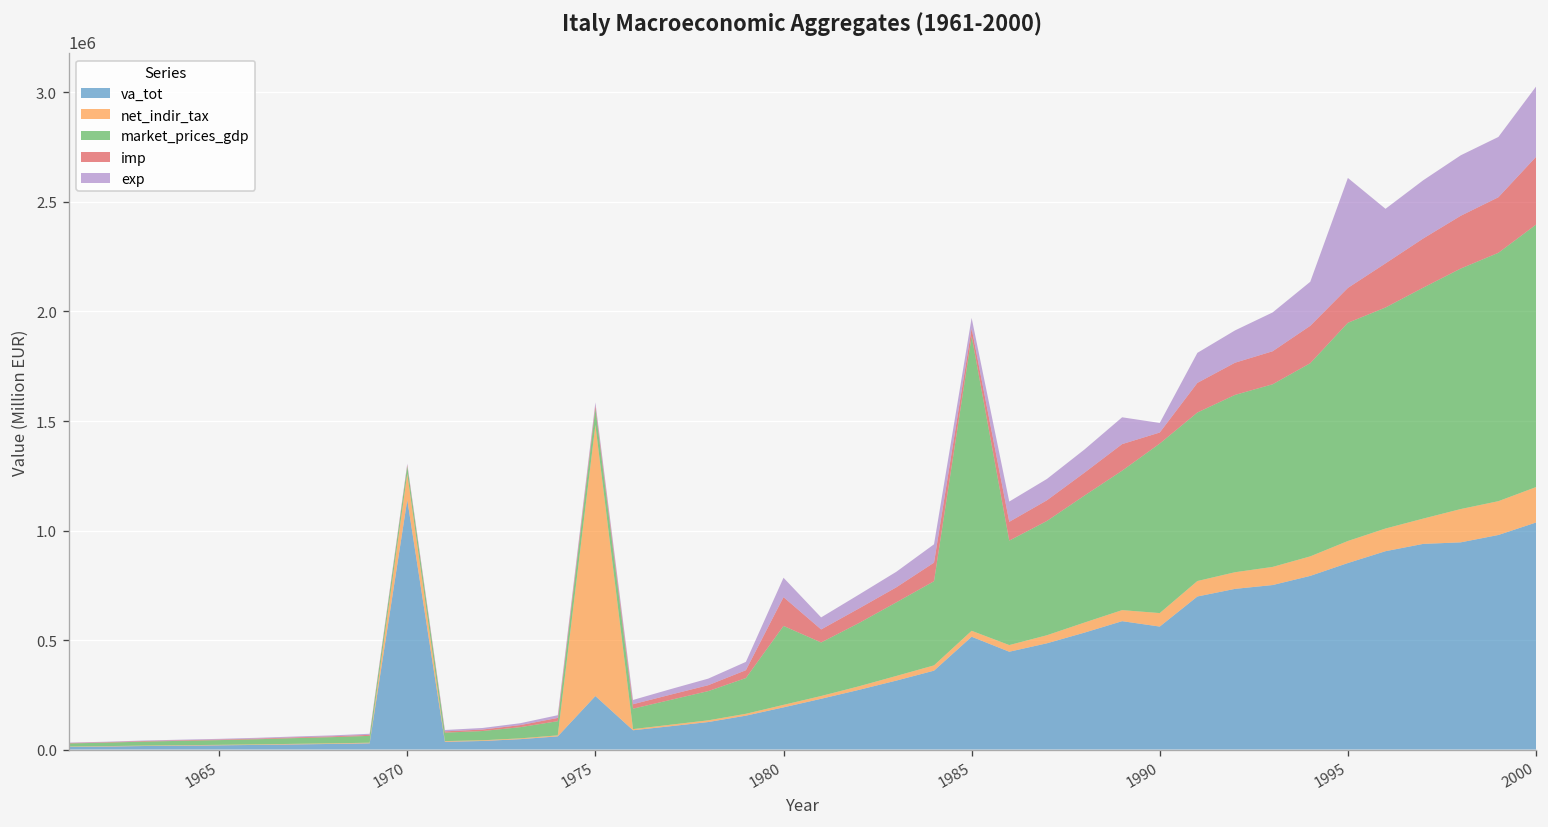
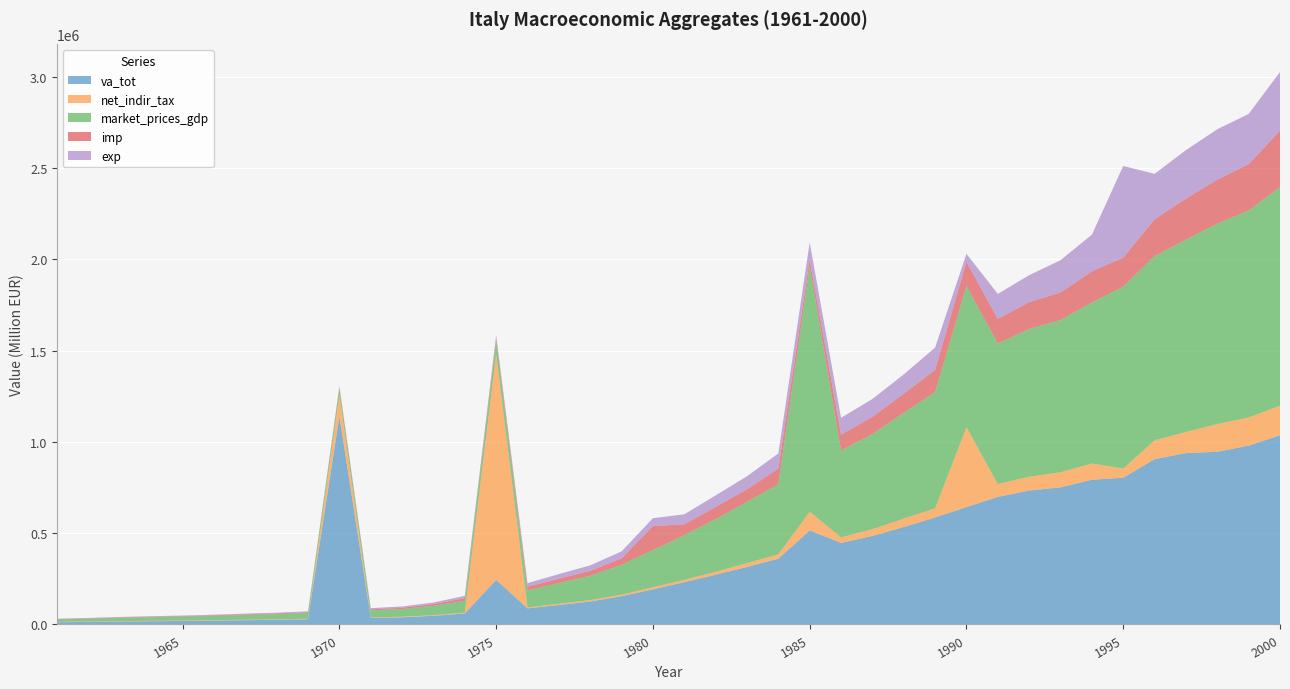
market_prices_gdp, 1980: 360000 -> 200000
exp, 1980: 90000 -> 40000
net_indir_tax, 1985: 30000 -> 100000
exp, 1985: 50000 -> 90000
va_tot, 1990: 560000 -> 640000
net_indir_tax, 1990: 60000 -> 440000
imp, 1990: 50000 -> 130000
va_tot, 1995: 850000 -> 800000
net_indir_tax, 1995: 100000 -> 50000
